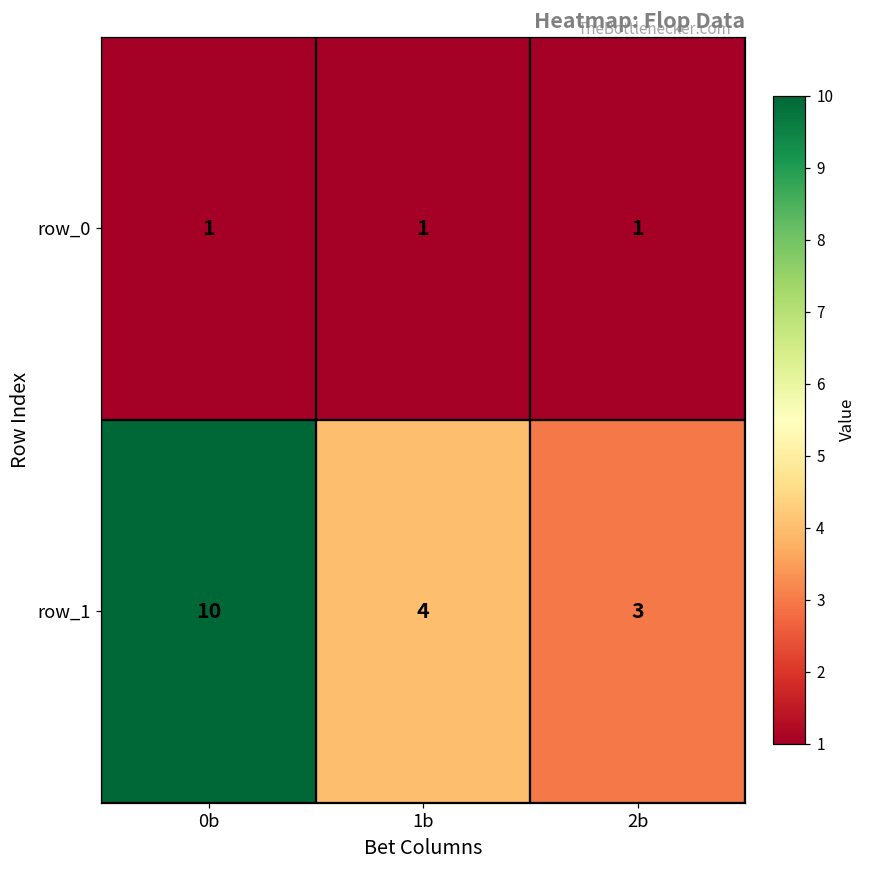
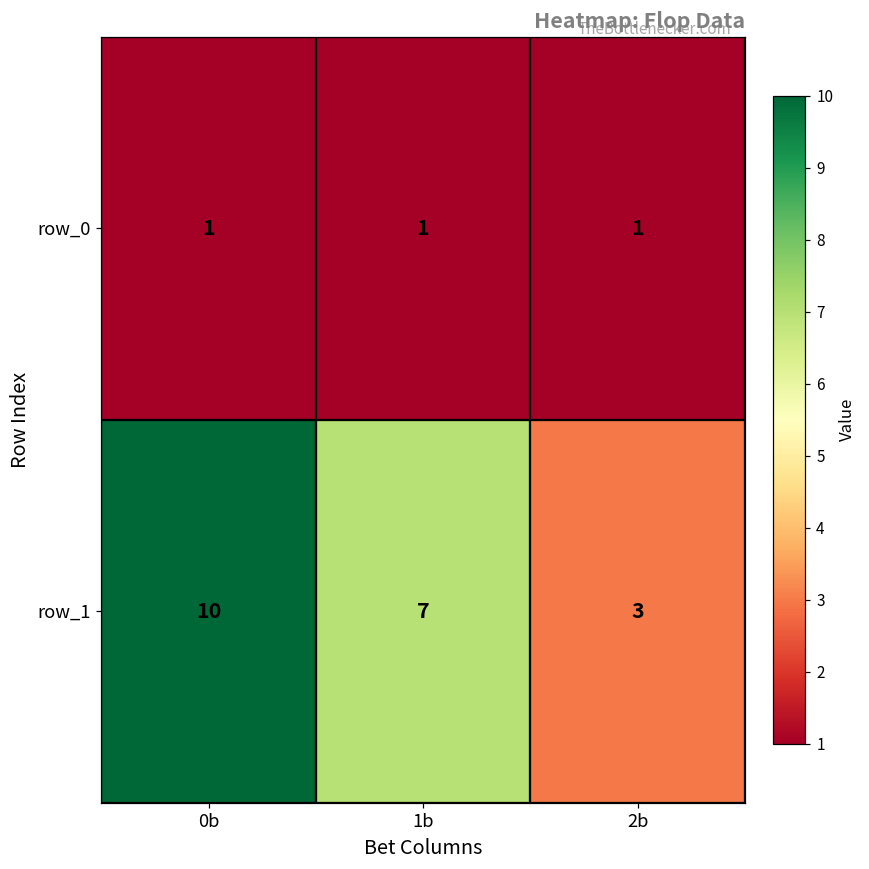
row_1, 1b: 4 -> 7
